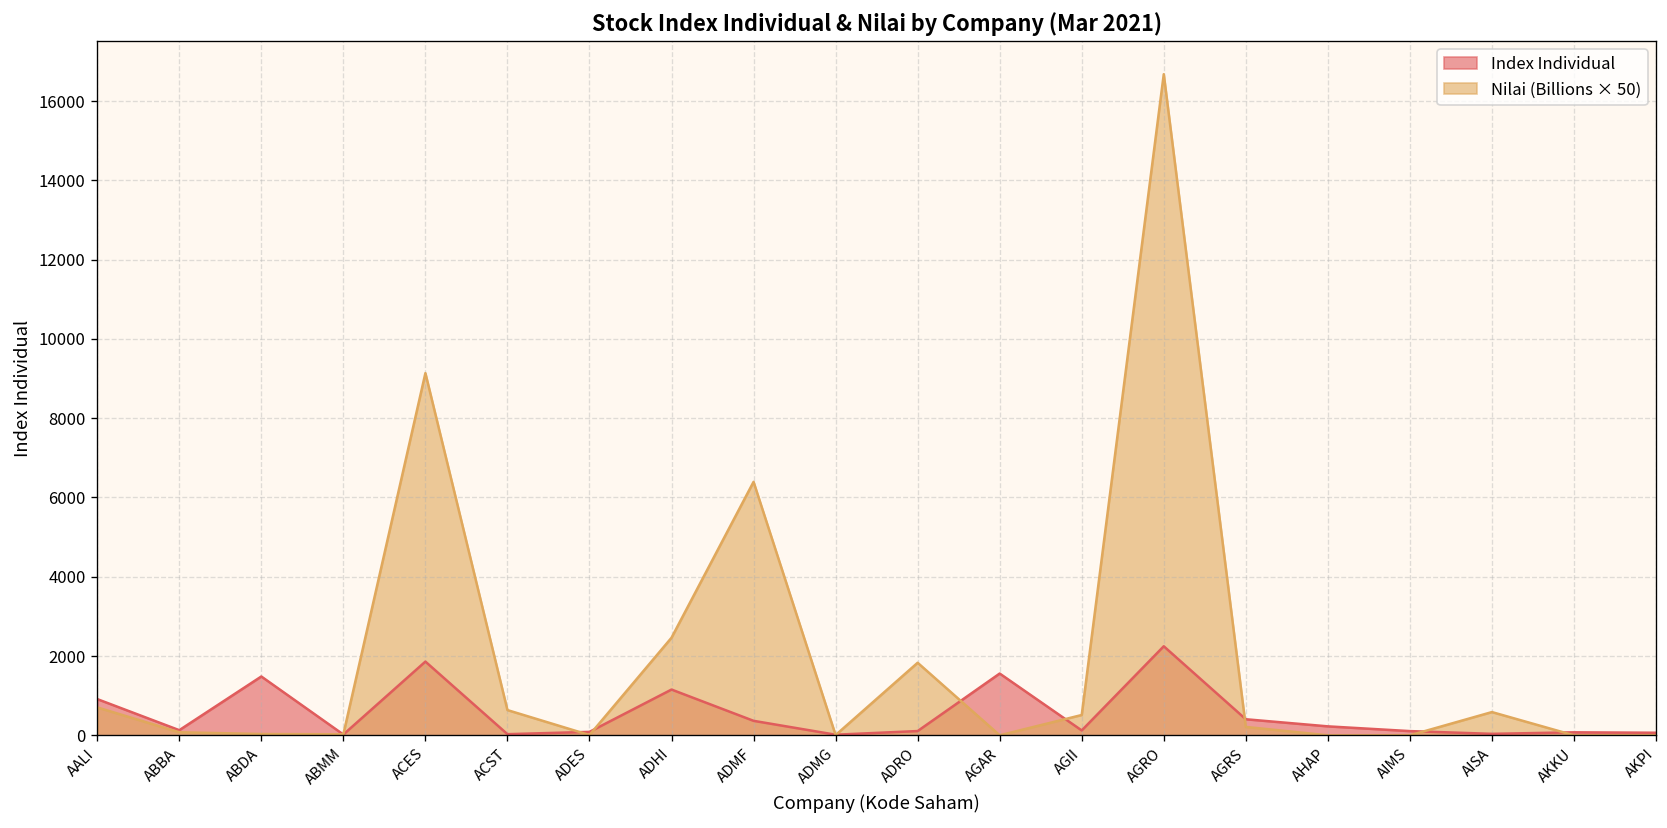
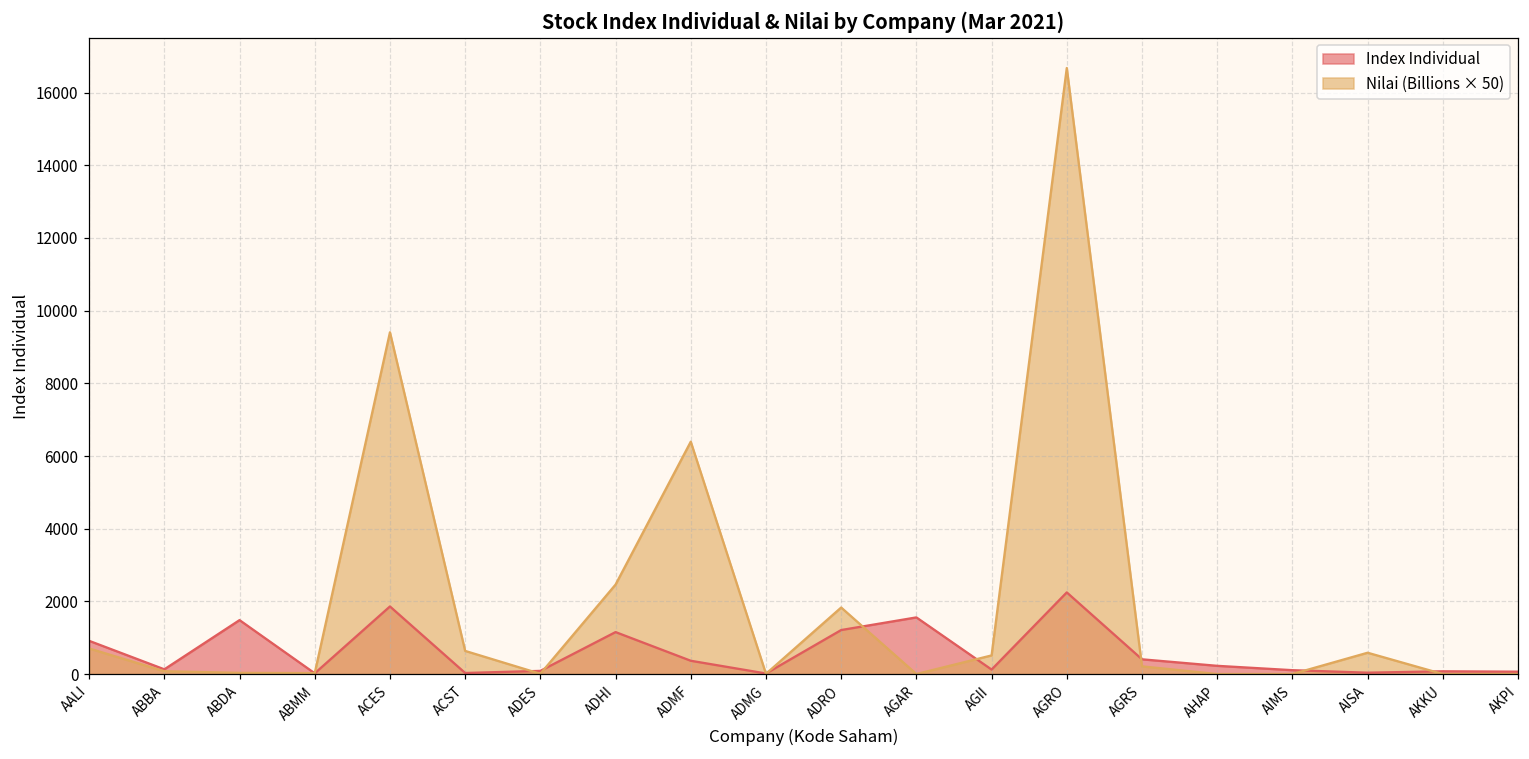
Nilai (Billions × 50), ACES: 9100 -> 9400
Index Individual, ADRO: 100 -> 1200
